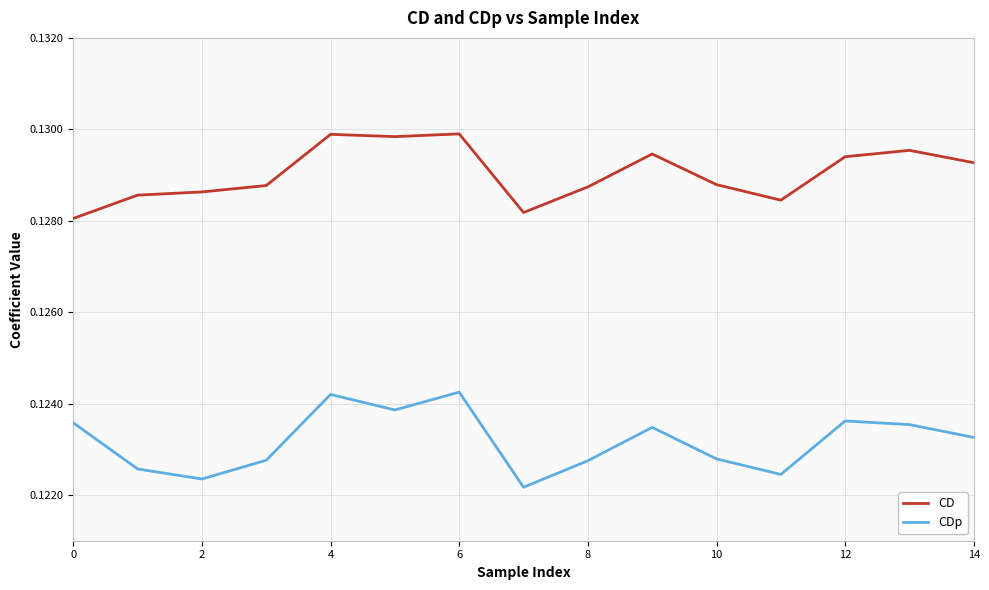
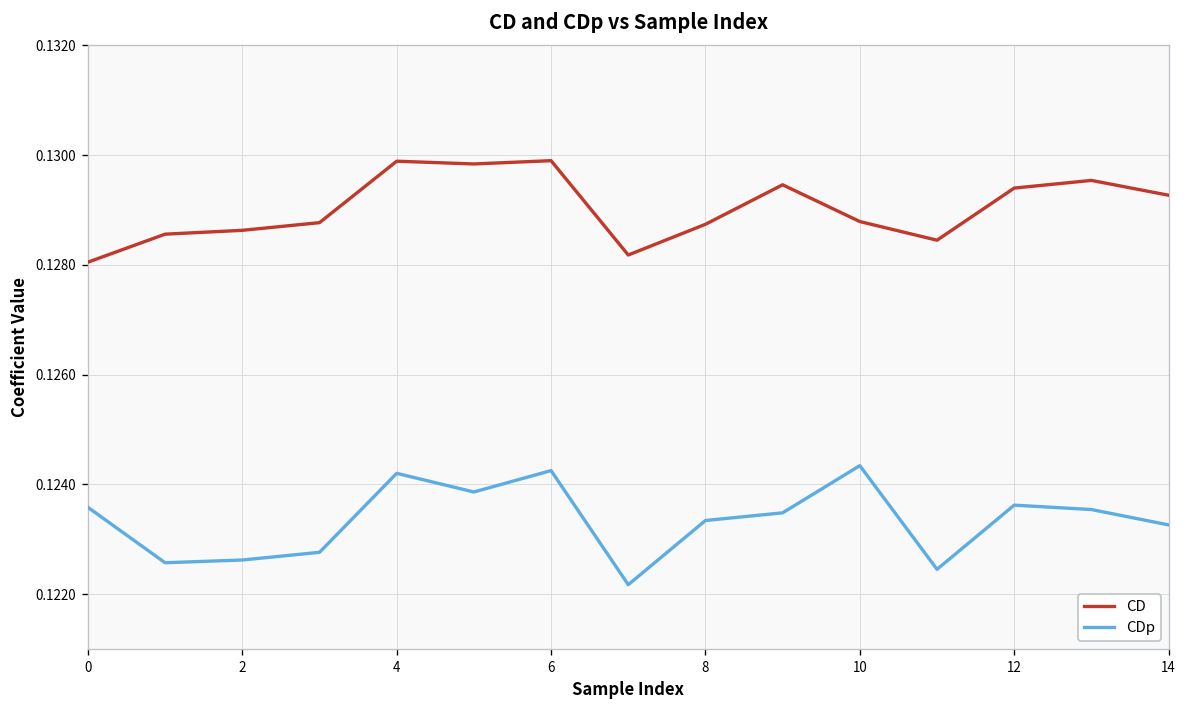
CDp, 2: 0.1224 -> 0.1226
CDp, 8: 0.1228 -> 0.1233
CDp, 10: 0.1228 -> 0.1243
